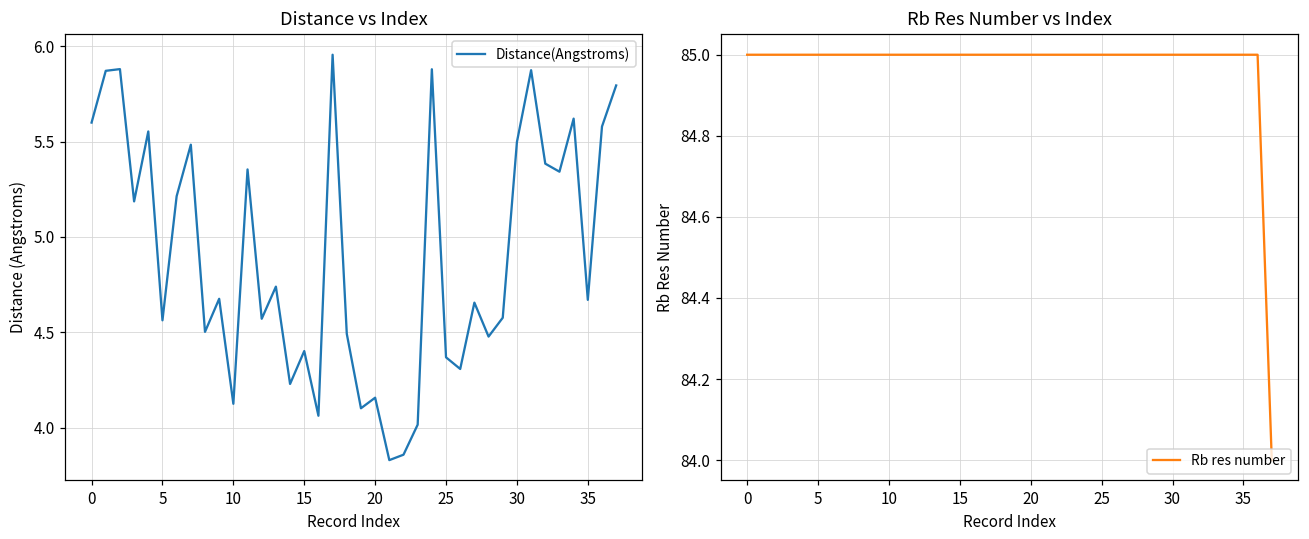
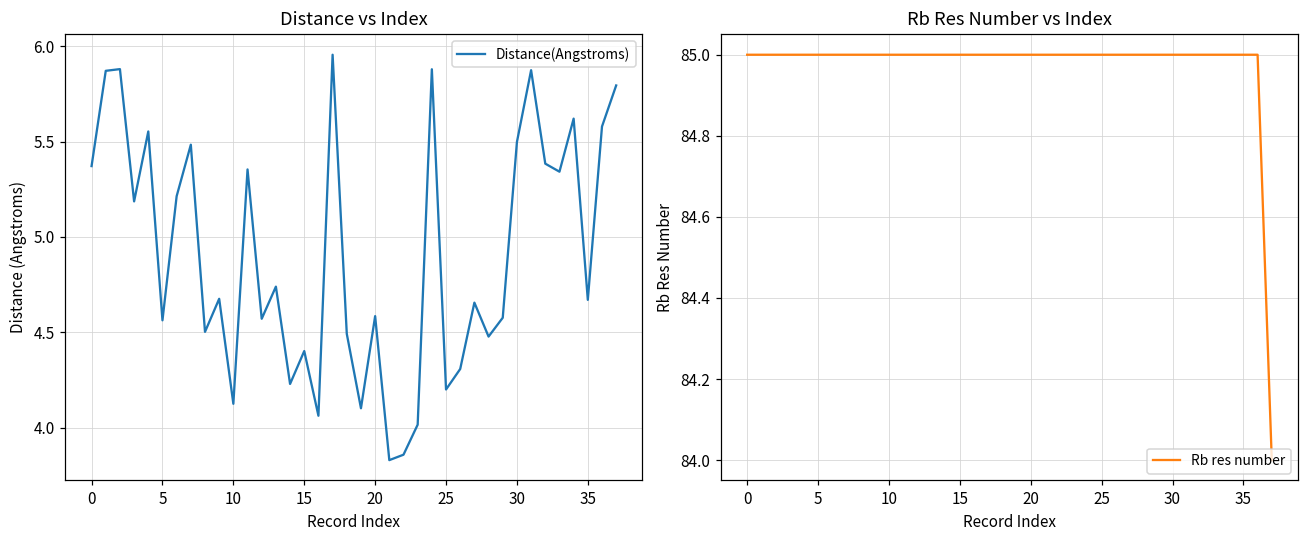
Distance vs Index, 0: 5.60 -> 5.37
Distance vs Index, 20: 4.16 -> 4.58
Distance vs Index, 25: 4.37 -> 4.20
